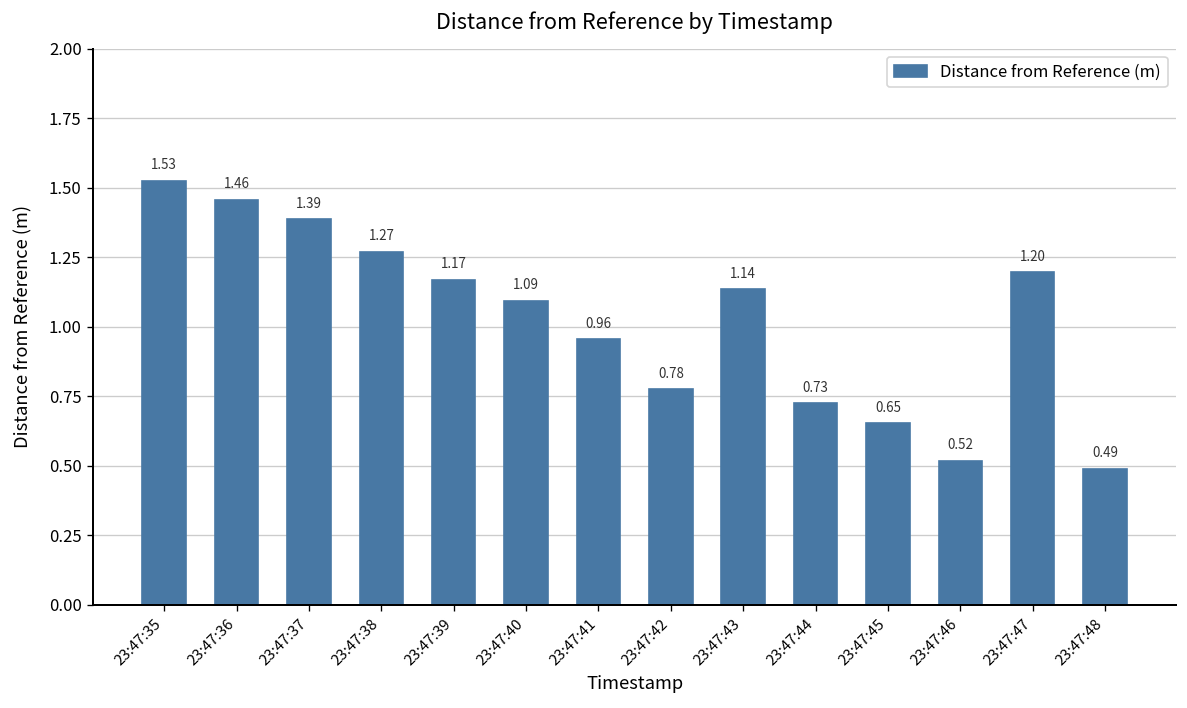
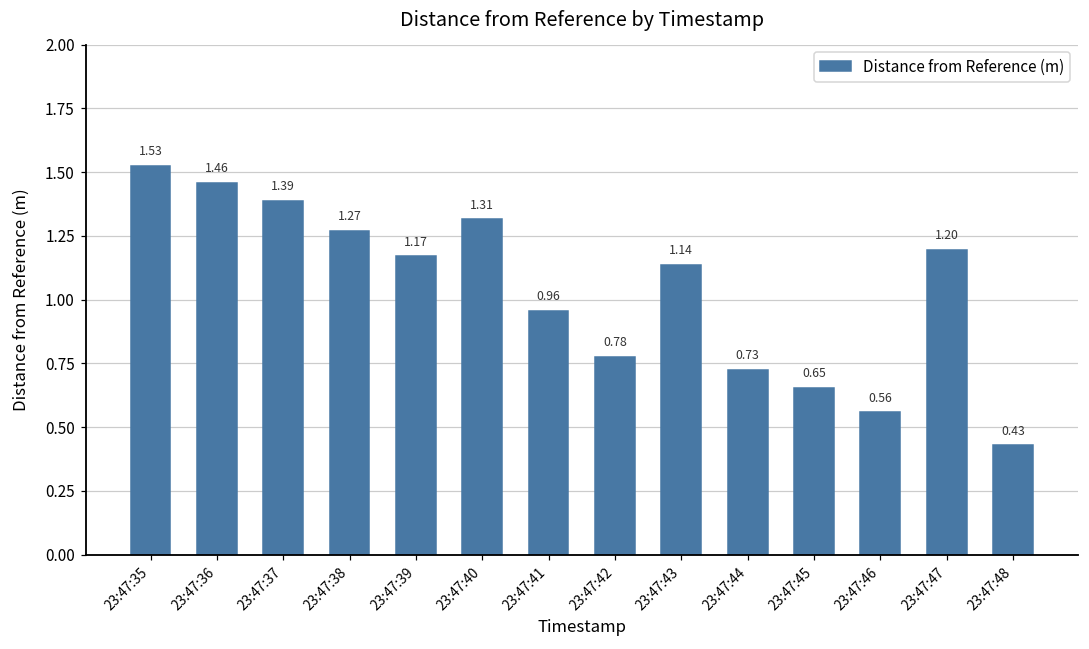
23:47:40: 1.09 -> 1.31
23:47:46: 0.52 -> 0.56
23:47:48: 0.49 -> 0.43
